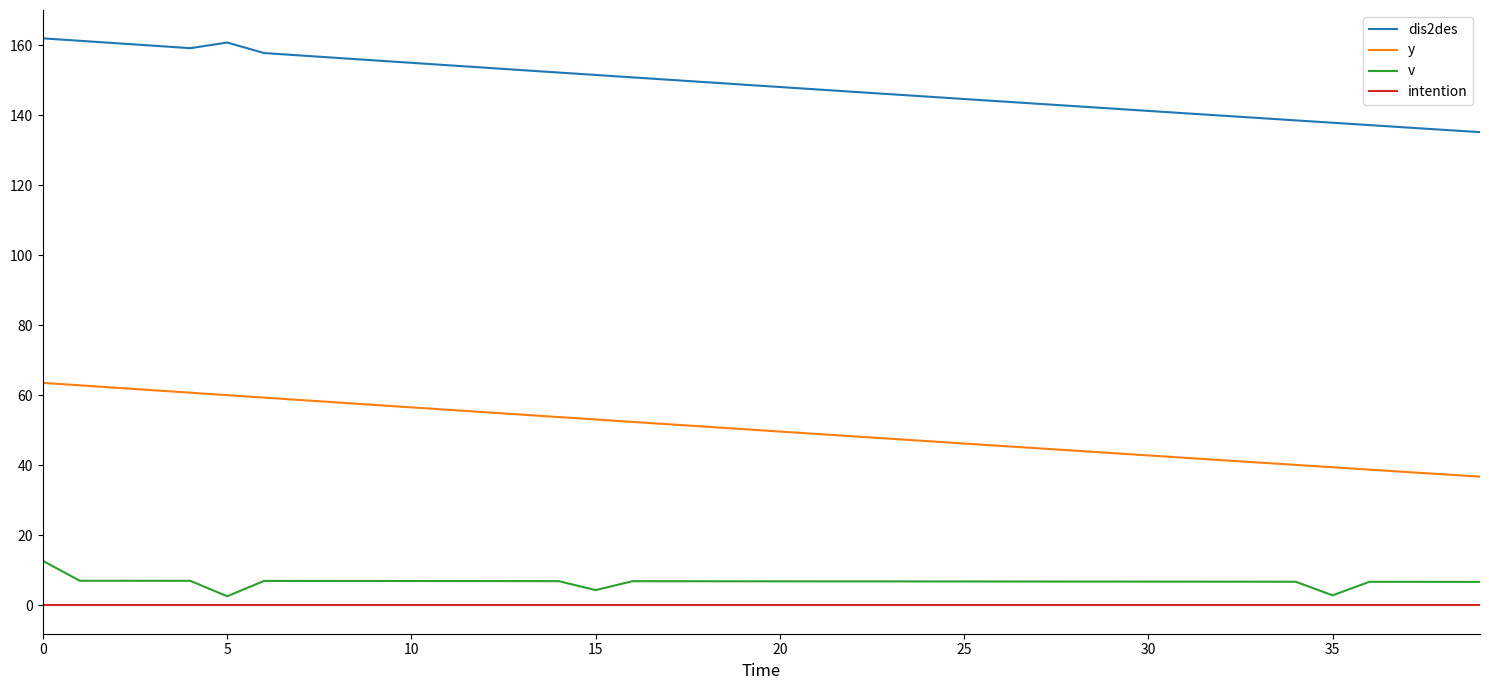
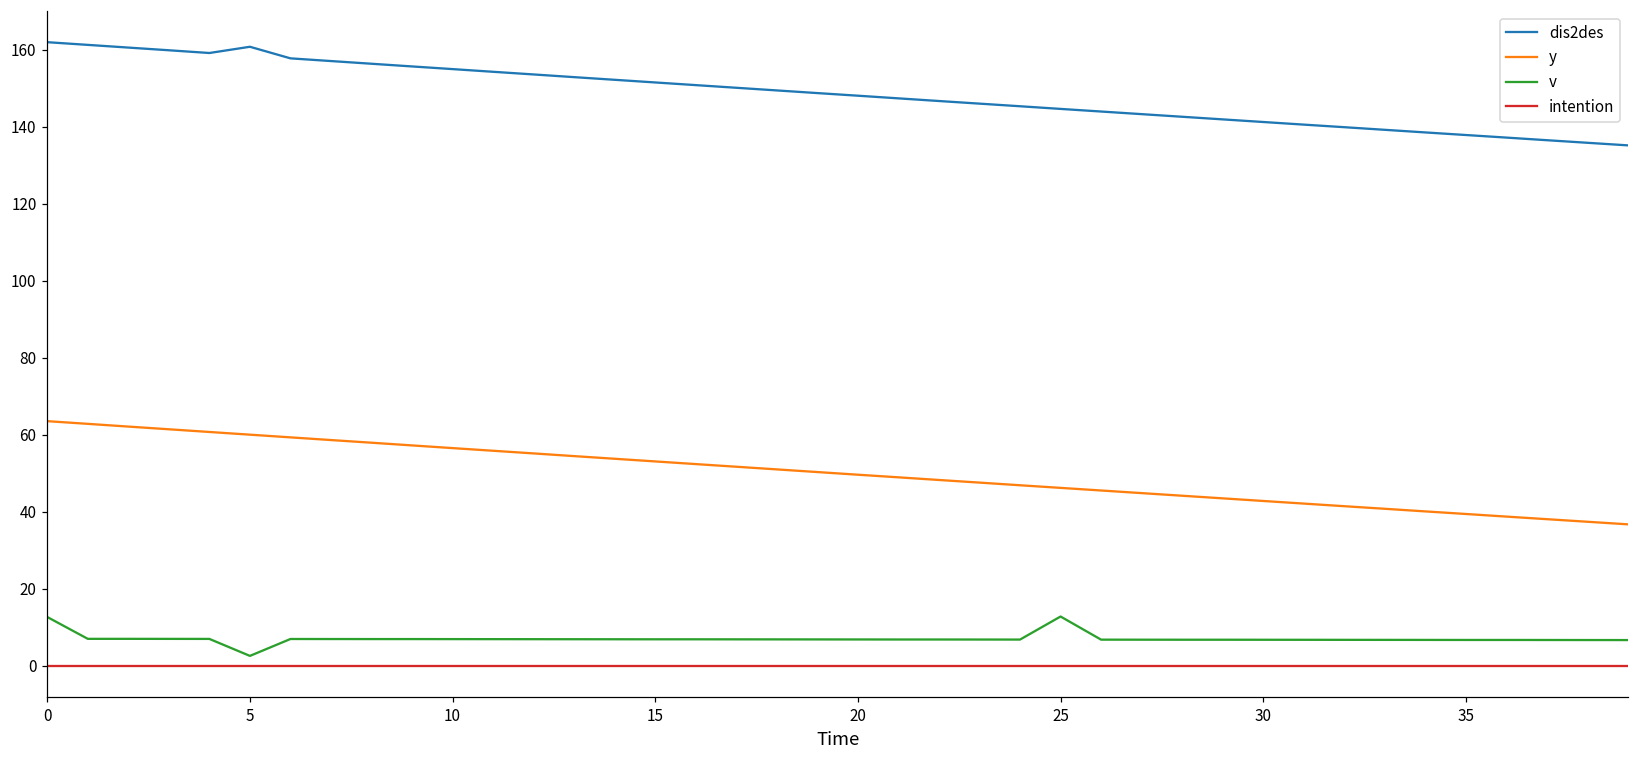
v, 15: 4 -> 7
v, 25: 7 -> 13
v, 35: 3 -> 7
